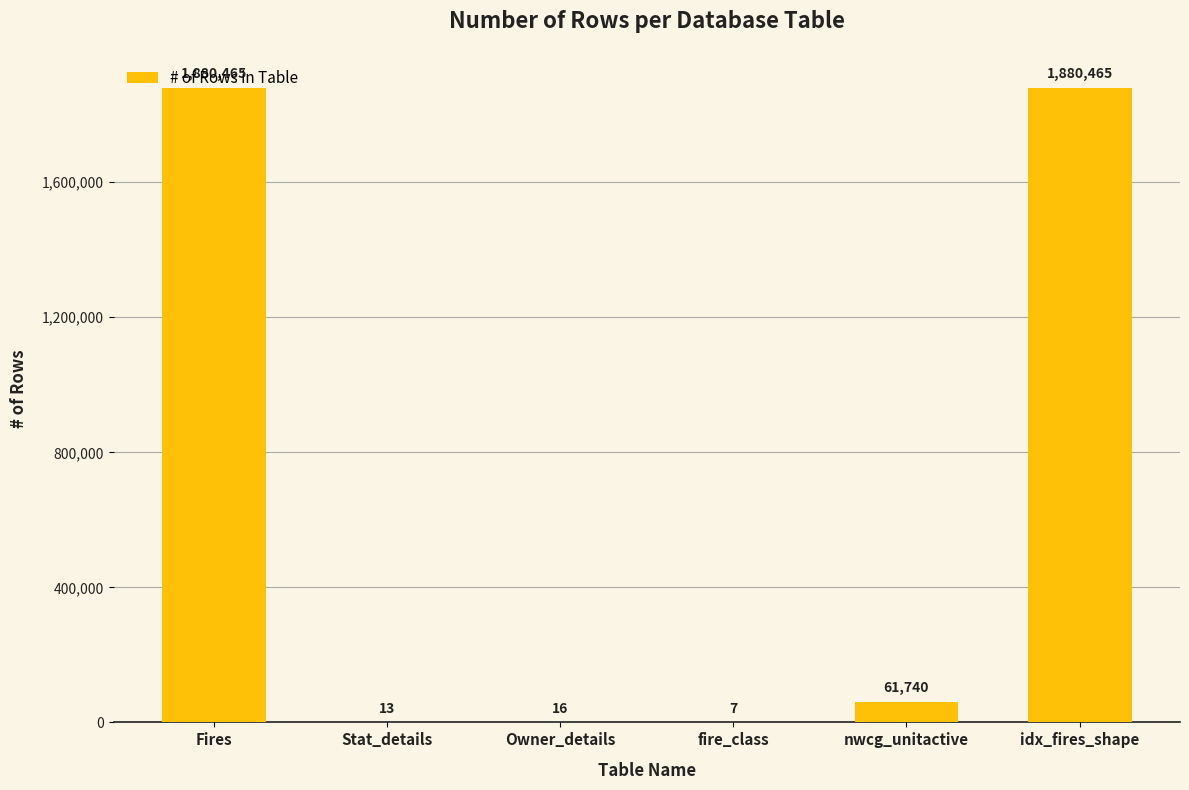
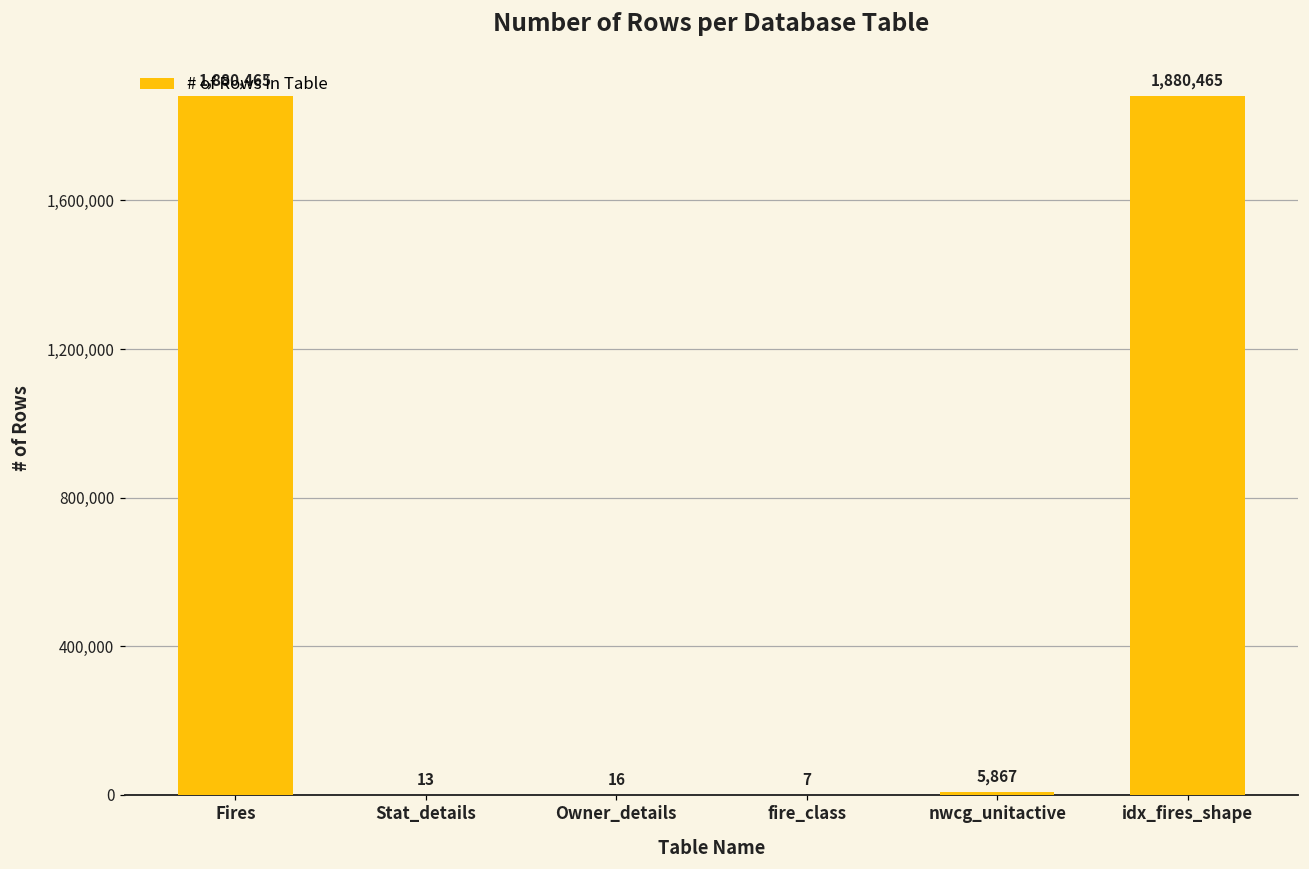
nwcg_unitactive: 61,740 -> 5,867
